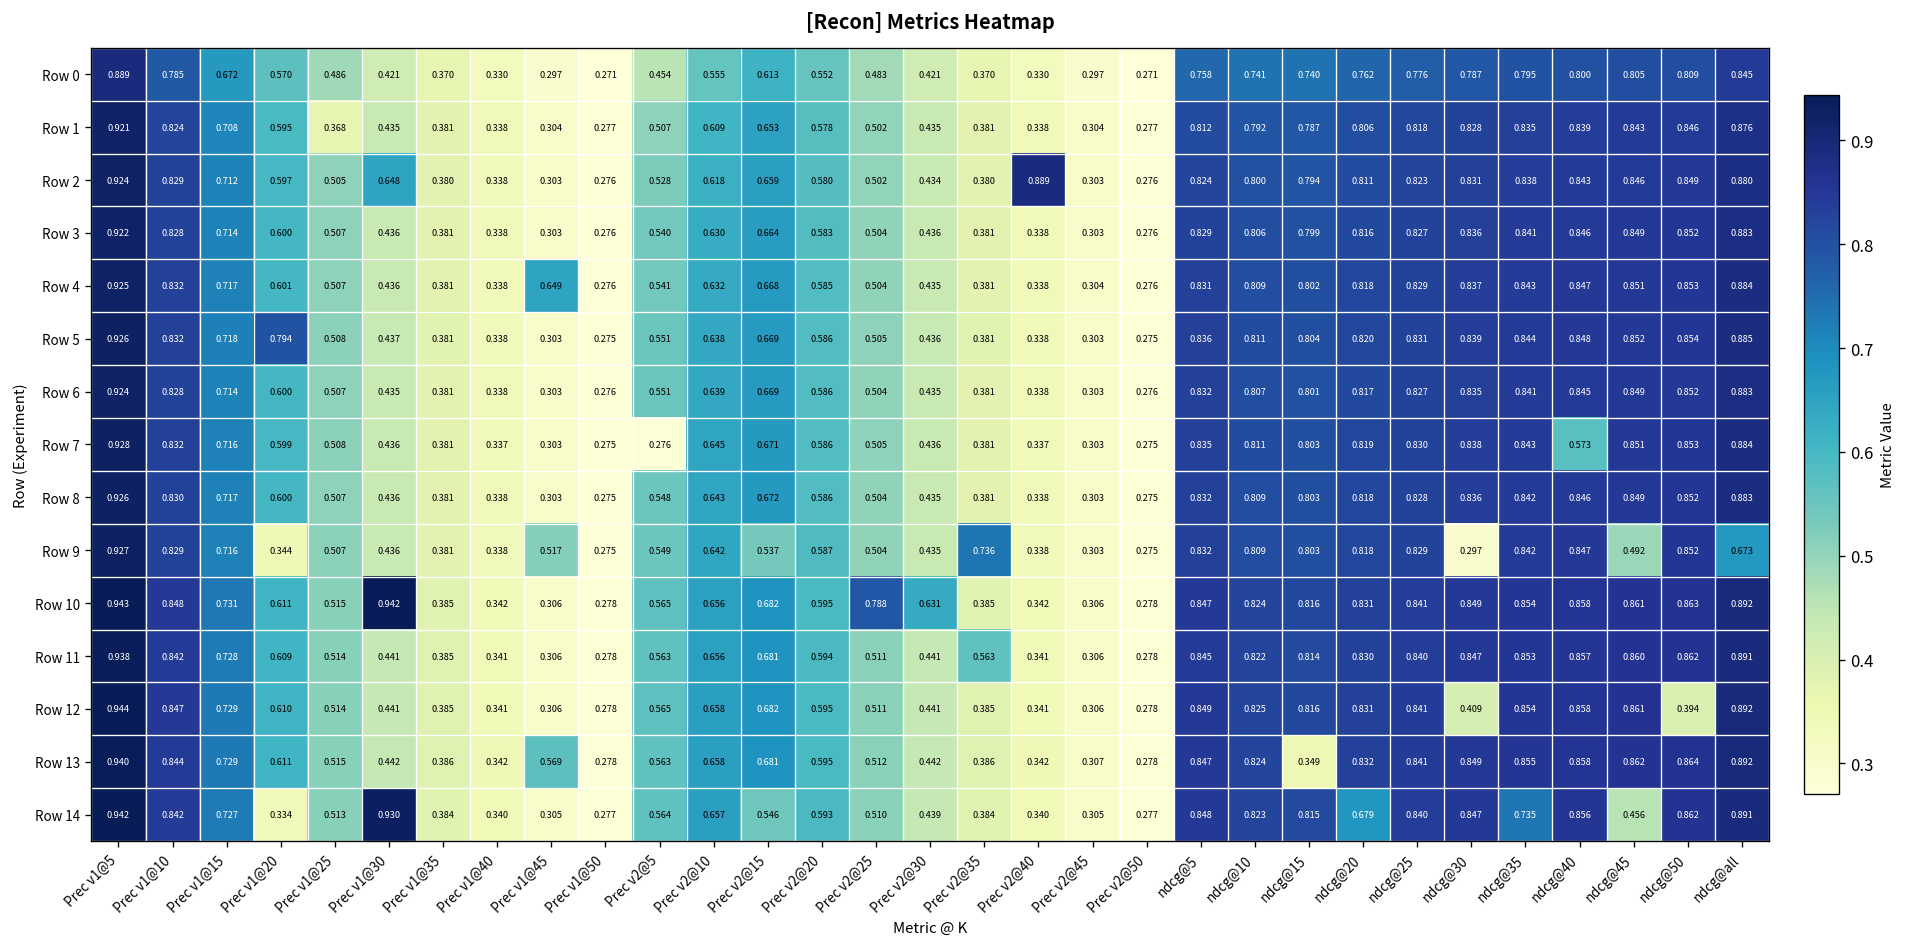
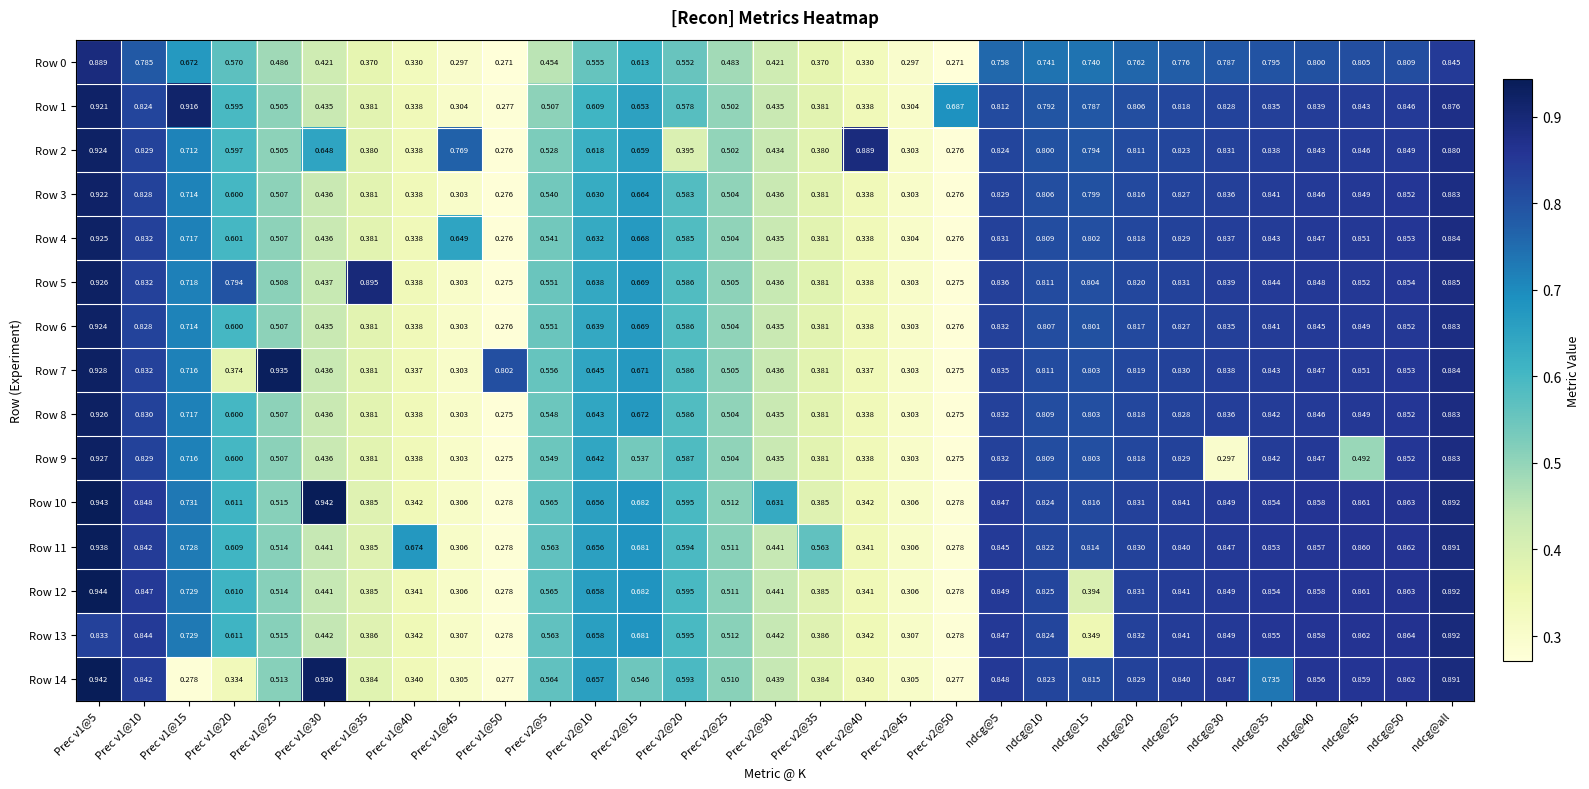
Row 1, Prec v1@15: 0.708 -> 0.916
Row 1, Prec v1@25: 0.368 -> 0.505
Row 1, Prec v2@50: 0.277 -> 0.687
Row 2, Prec v1@45: 0.303 -> 0.769
Row 2, Prec v2@20: 0.580 -> 0.395
Row 5, Prec v1@35: 0.381 -> 0.895
Row 7, Prec v1@20: 0.599 -> 0.374
Row 7, Prec v1@25: 0.508 -> 0.935
Row 7, Prec v1@50: 0.275 -> 0.802
Row 7, Prec v2@5: 0.276 -> 0.556
Row 7, ndcg@40: 0.573 -> 0.847
Row 9, Prec v1@20: 0.344 -> 0.600
Row 9, Prec v1@45: 0.517 -> 0.303
Row 9, Prec v2@35: 0.736 -> 0.381
Row 9, ndcg@all: 0.673 -> 0.883
Row 10, Prec v2@25: 0.788 -> 0.512
Row 11, Prec v1@40: 0.341 -> 0.674
Row 12, ndcg@15: 0.816 -> 0.394
Row 12, ndcg@30: 0.409 -> 0.849
Row 12, ndcg@50: 0.394 -> 0.863
Row 13, Prec v1@5: 0.940 -> 0.833
Row 13, Prec v1@45: 0.569 -> 0.307
Row 14, Prec v1@15: 0.727 -> 0.278
Row 14, ndcg@20: 0.679 -> 0.829
Row 14, ndcg@45: 0.456 -> 0.859
